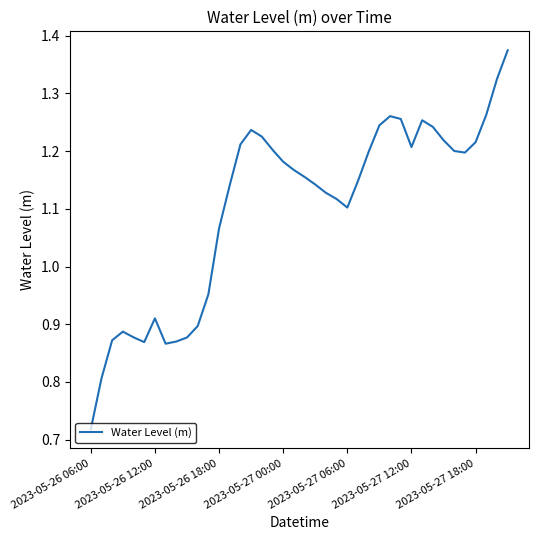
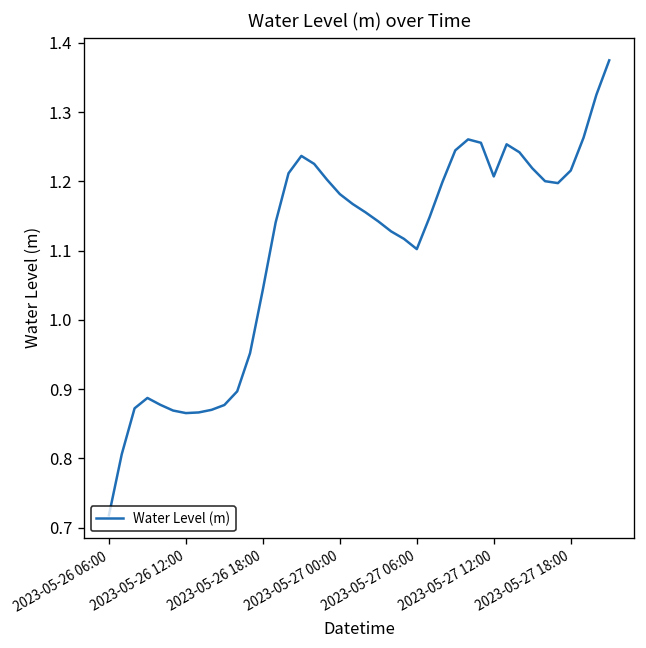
2023-05-26 12:00: 0.91 -> 0.87
2023-05-26 18:00: 1.07 -> 1.04
